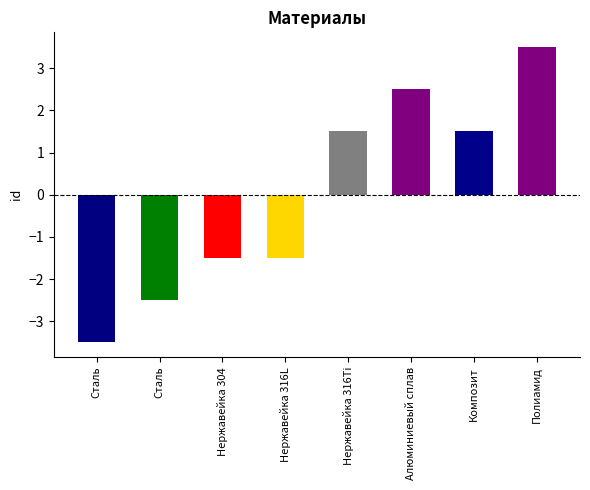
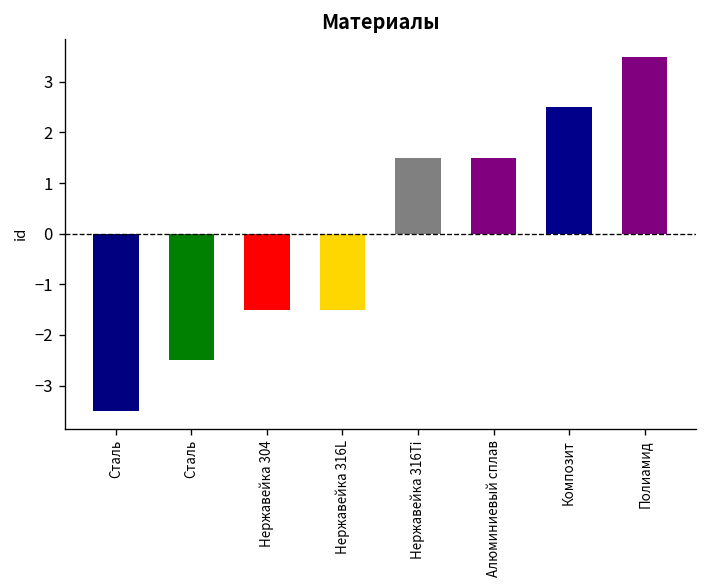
Алюминиевый сплав: 2.5 -> 1.5
Композит: 1.5 -> 2.5
